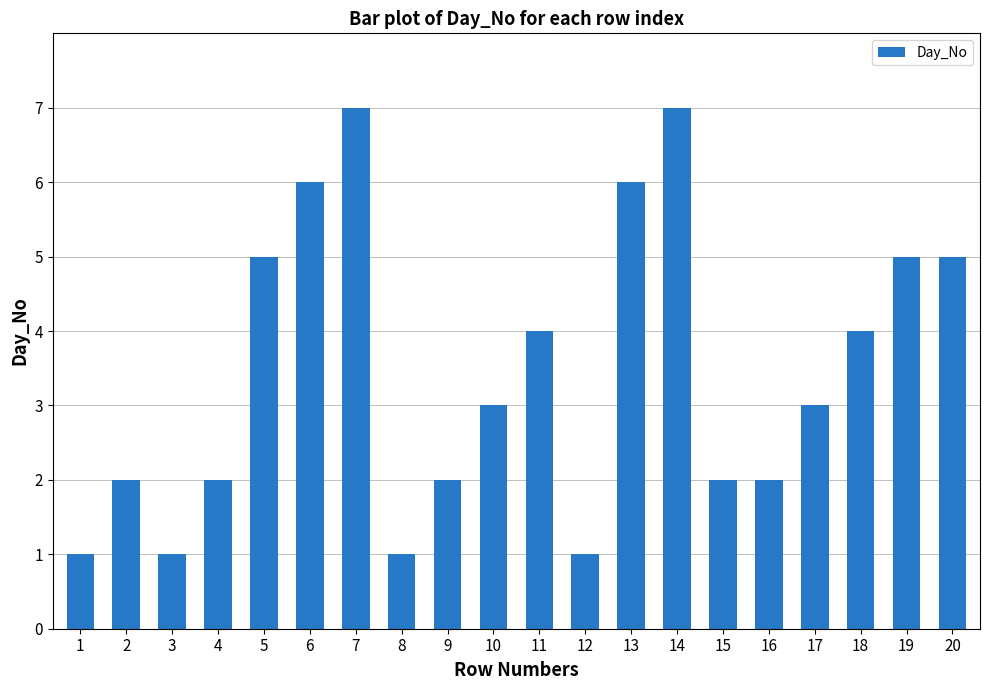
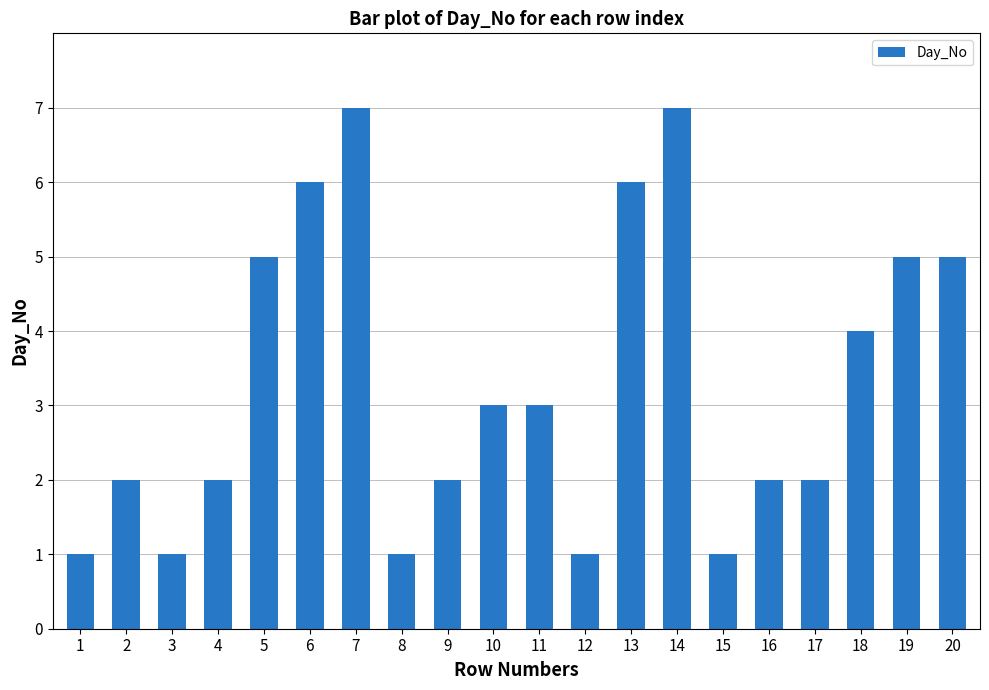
11: 4 -> 3
15: 2 -> 1
17: 3 -> 2
